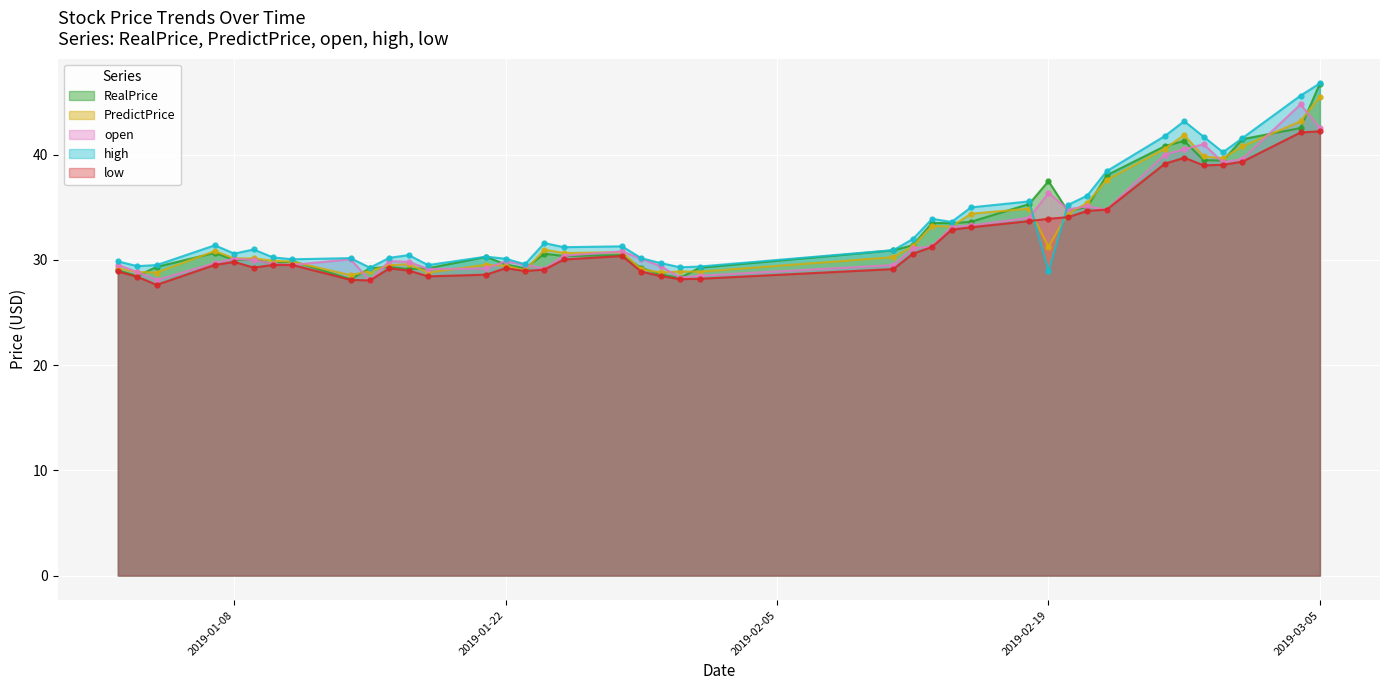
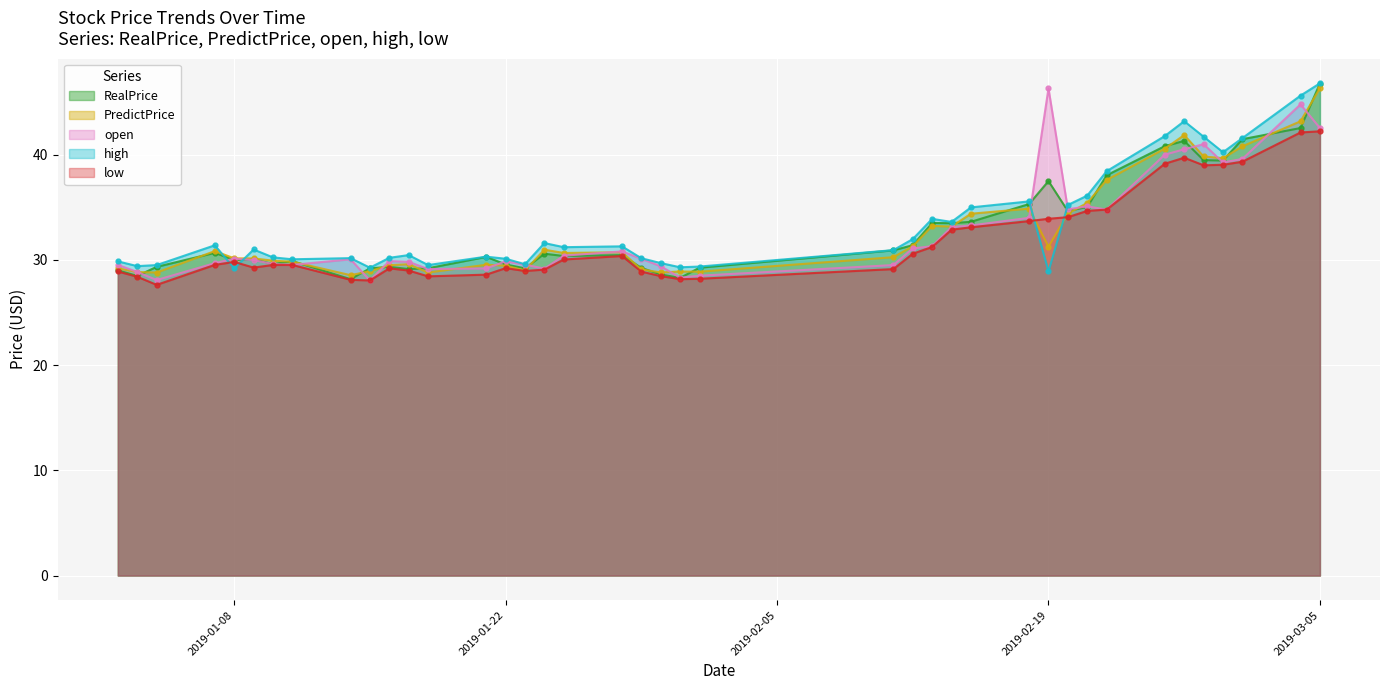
high, 2019-01-08: 30.6 -> 29.2
open, 2019-02-19: 36.4 -> 46.3
PredictPrice, 2019-03-05: 45.5 -> 46.3
